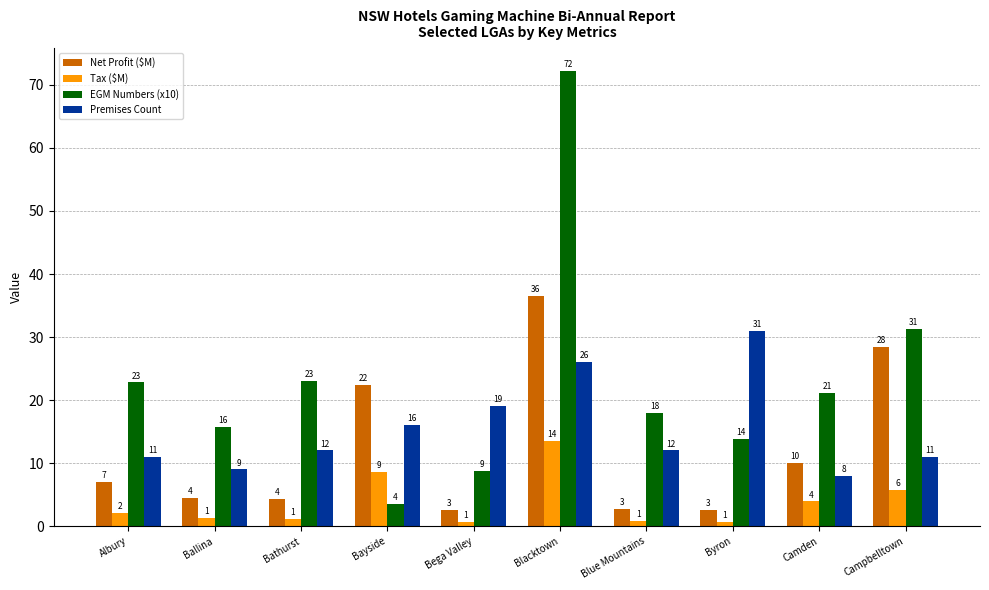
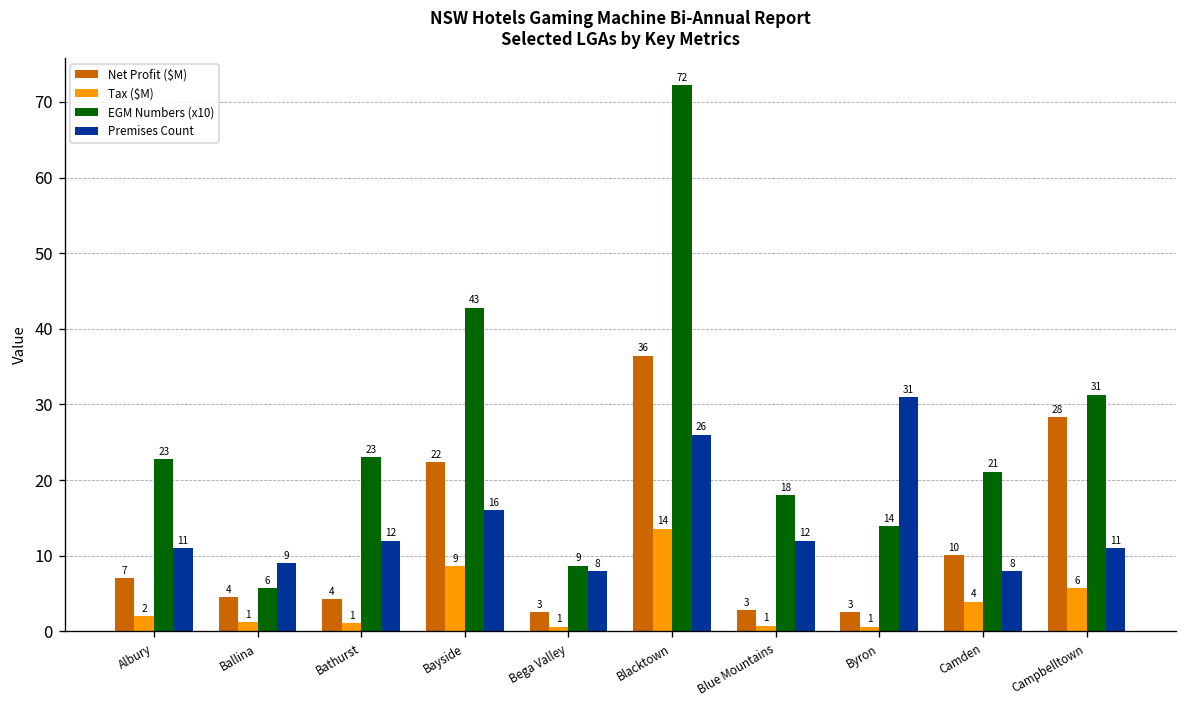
EGM Numbers (x10), Ballina: 16 -> 6
EGM Numbers (x10), Bayside: 4 -> 43
Premises Count, Bega Valley: 19 -> 8
